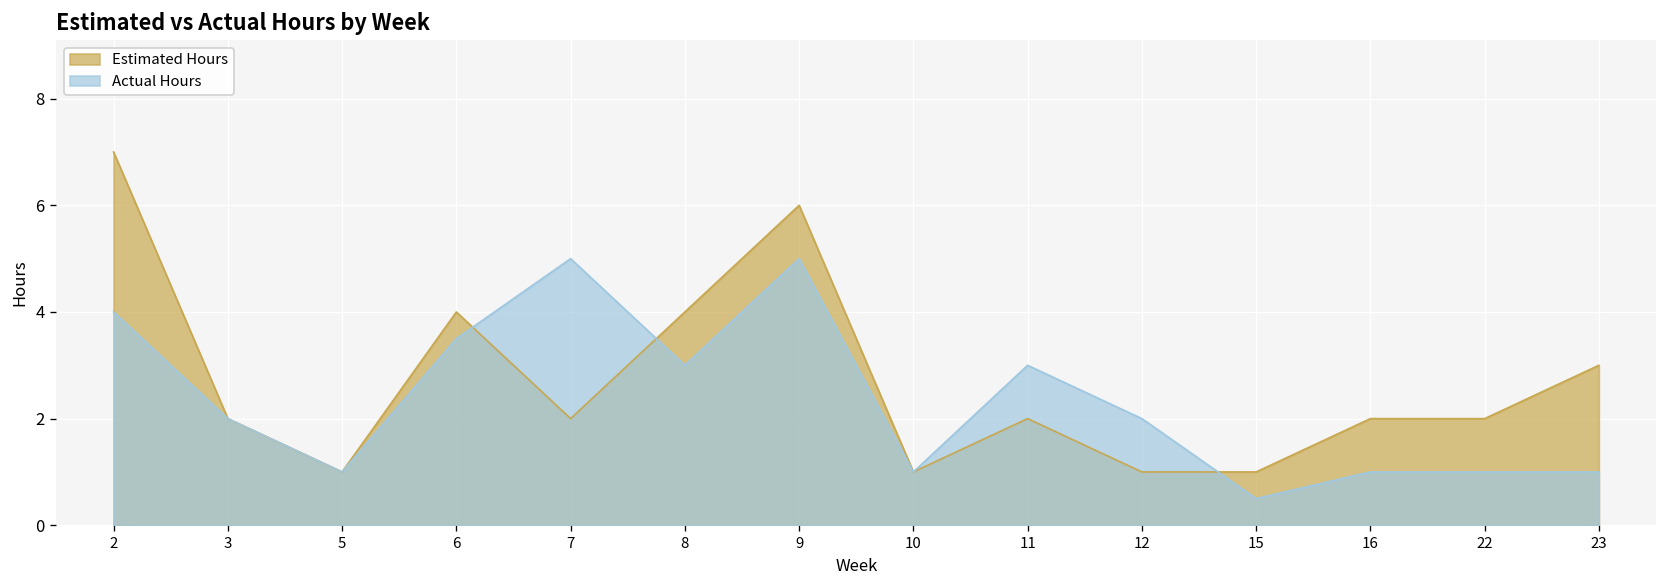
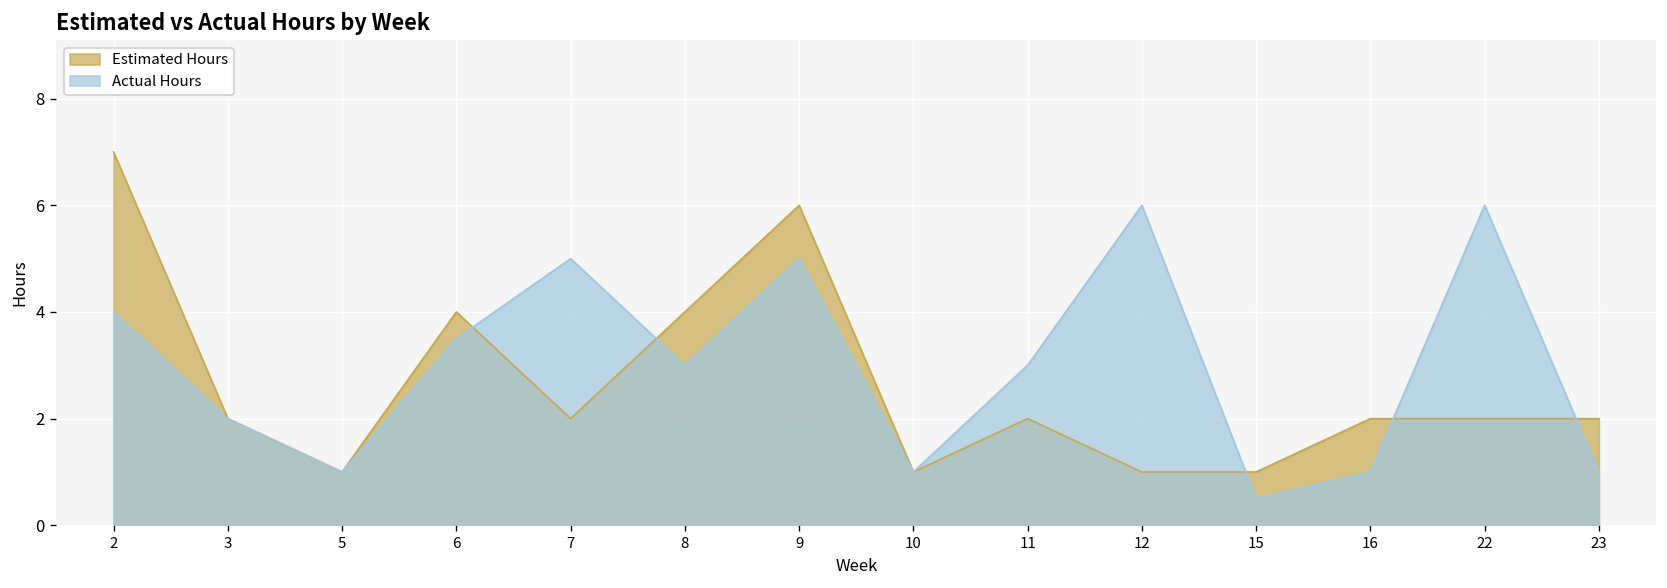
Actual Hours, 12: 2 -> 6
Actual Hours, 22: 1 -> 6
Estimated Hours, 23: 3 -> 2
